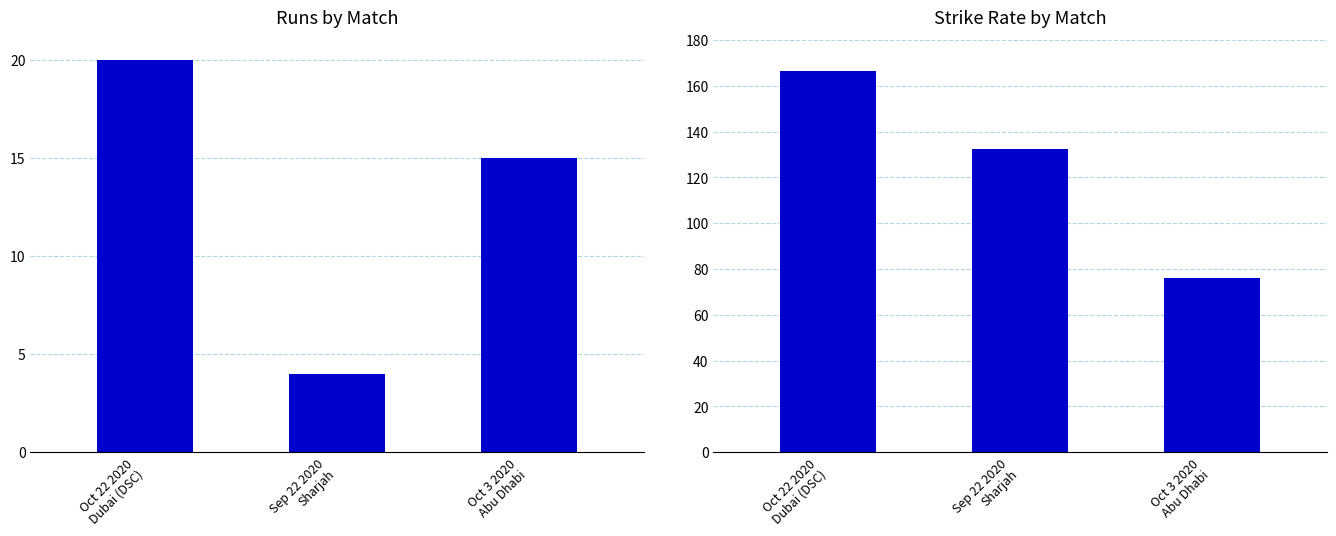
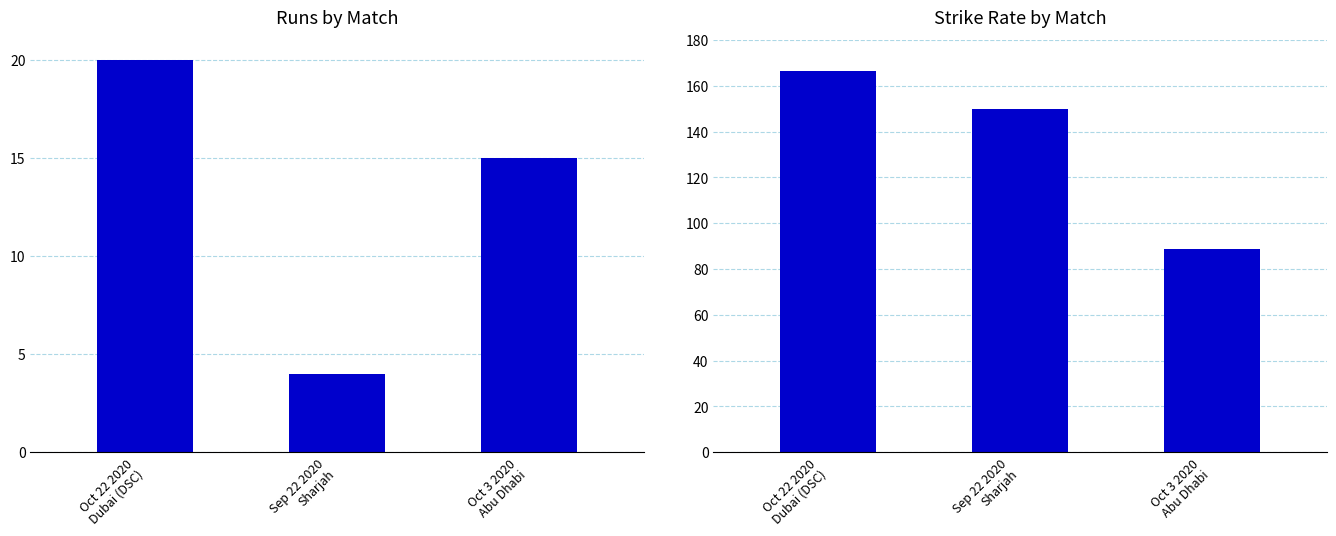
Strike Rate by Match, Sep 22 2020 Sharjah: 133 -> 150
Strike Rate by Match, Oct 3 2020 Abu Dhabi: 76 -> 89
